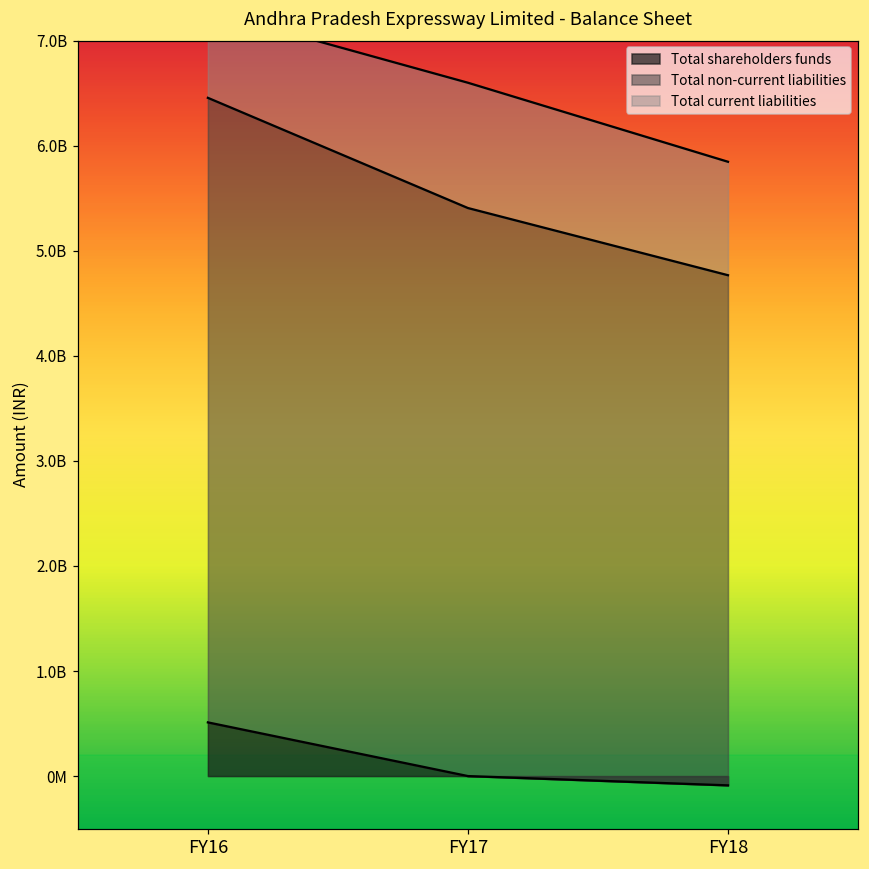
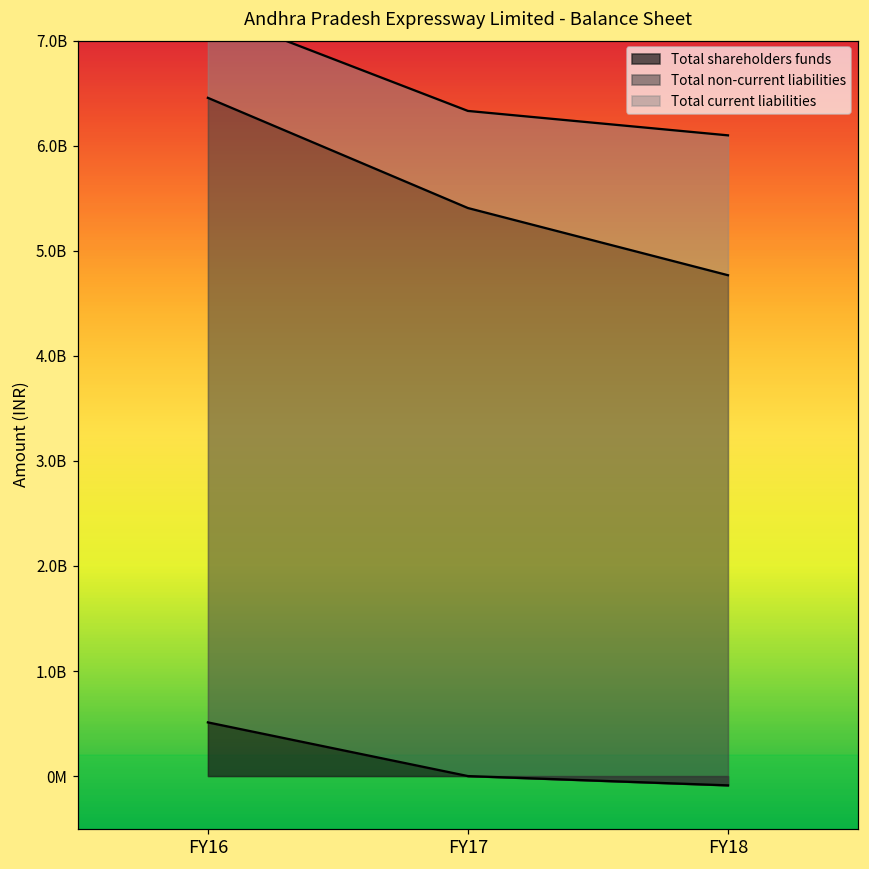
Total current liabilities, FY17: 1200000000 -> 900000000
Total current liabilities, FY18: 1100000000 -> 1300000000
